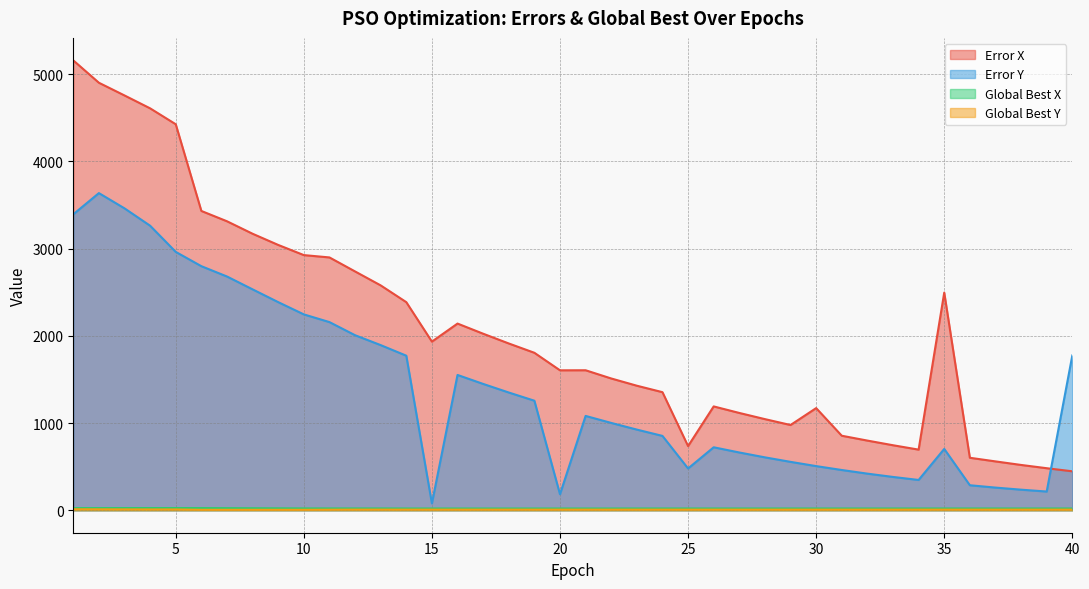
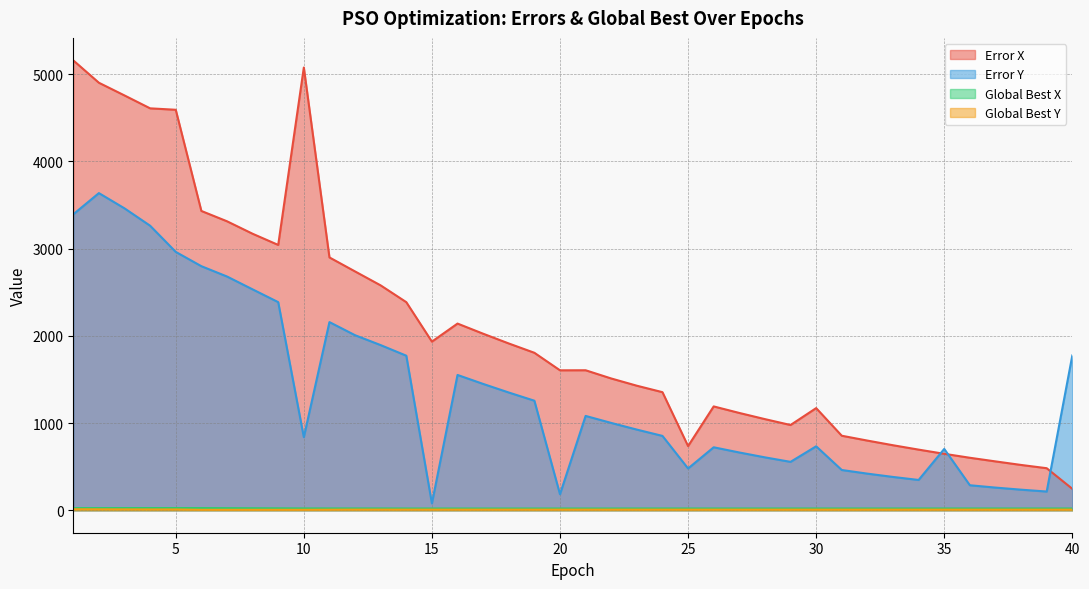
Error X, 5: 4400 -> 4600
Error X, 10: 2900 -> 5100
Error Y, 10: 2200 -> 800
Error Y, 30: 500 -> 700
Error X, 35: 2500 -> 600
Error X, 40: 400 -> 200
